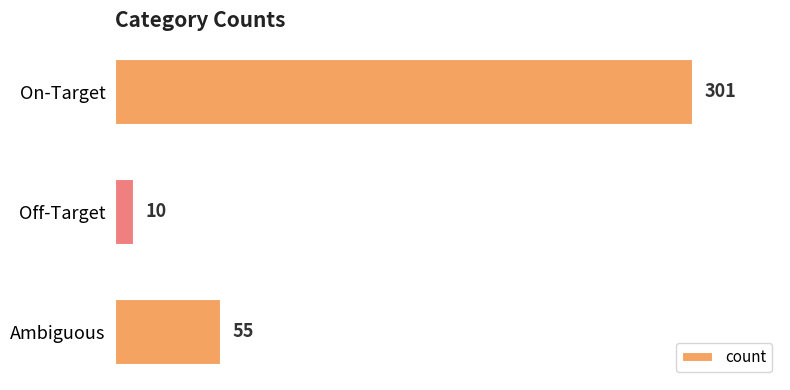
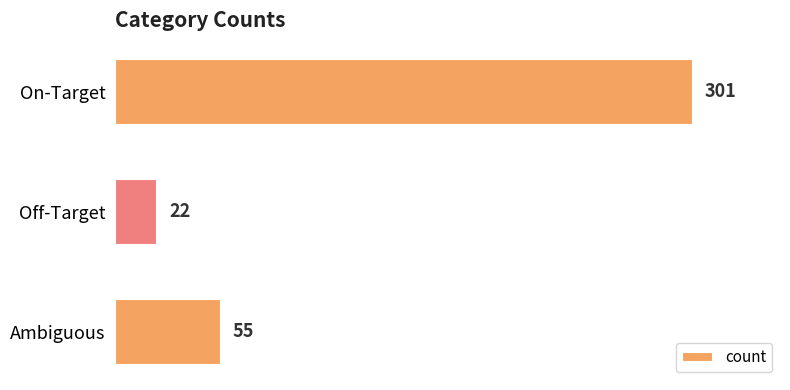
Off-Target: 10 -> 22
